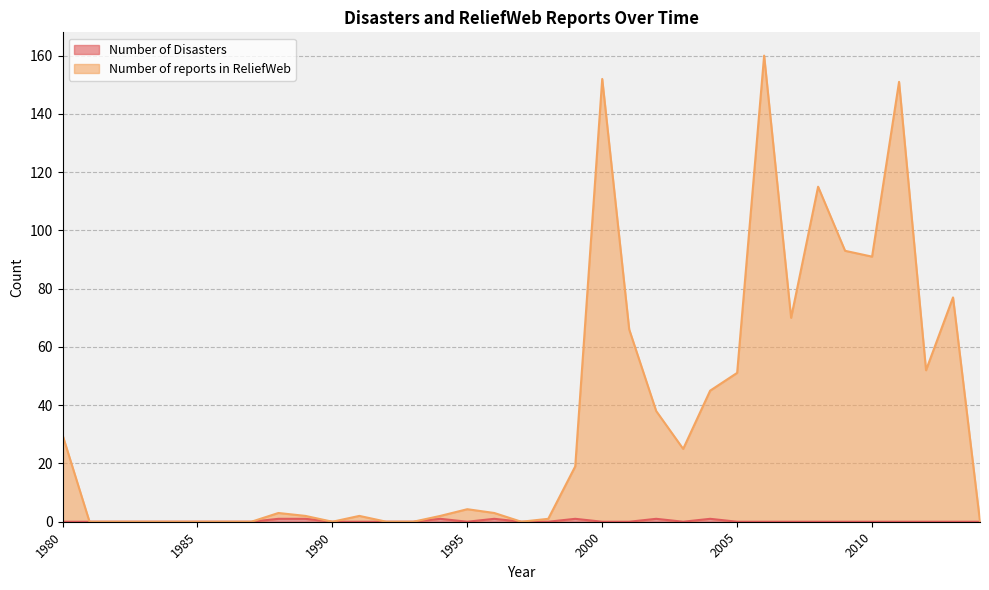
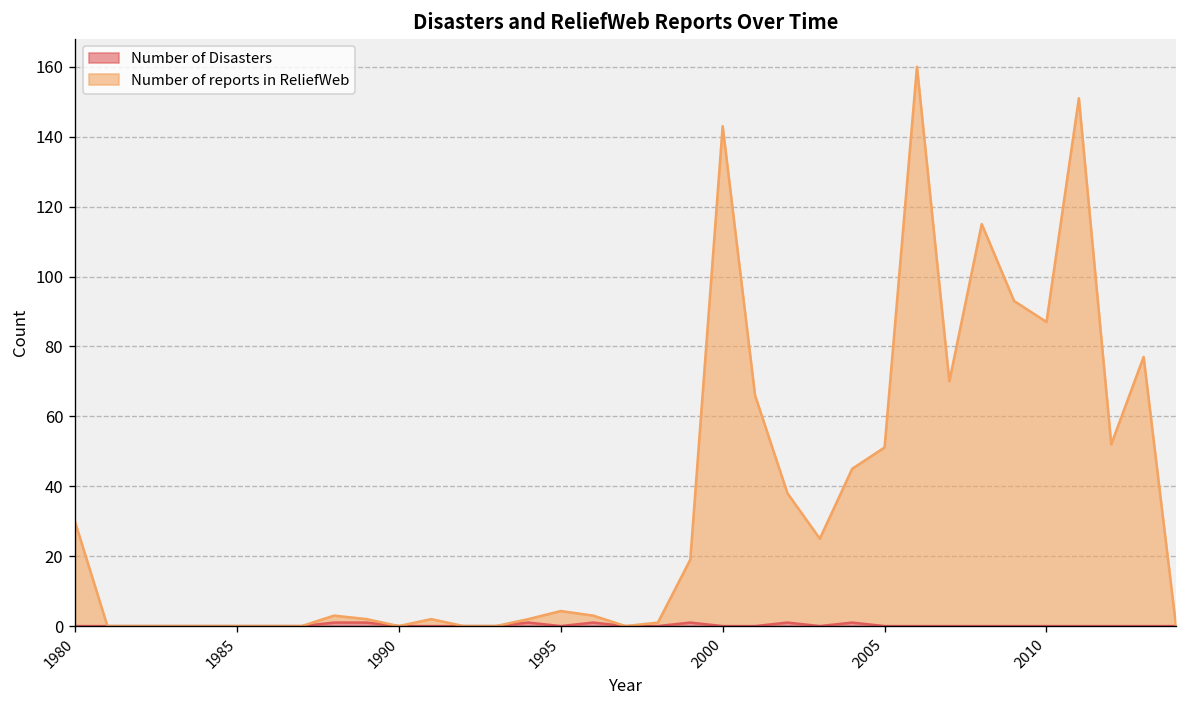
Number of reports in ReliefWeb, 2000: 152 -> 143
Number of reports in ReliefWeb, 2010: 91 -> 87
